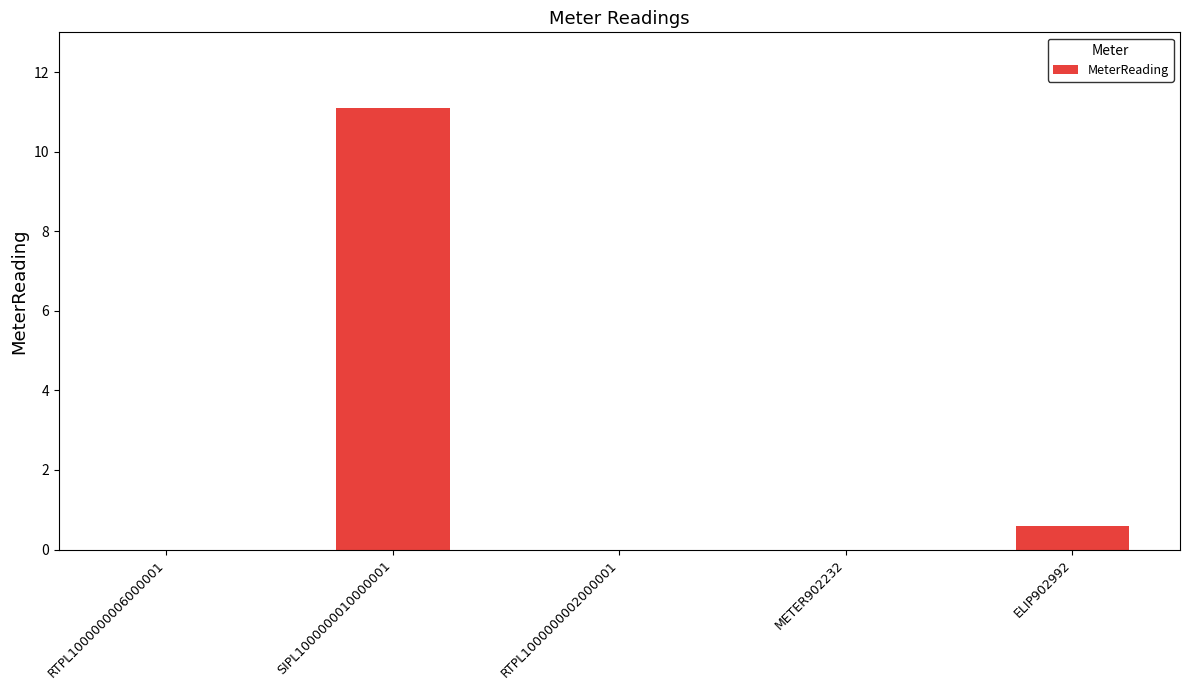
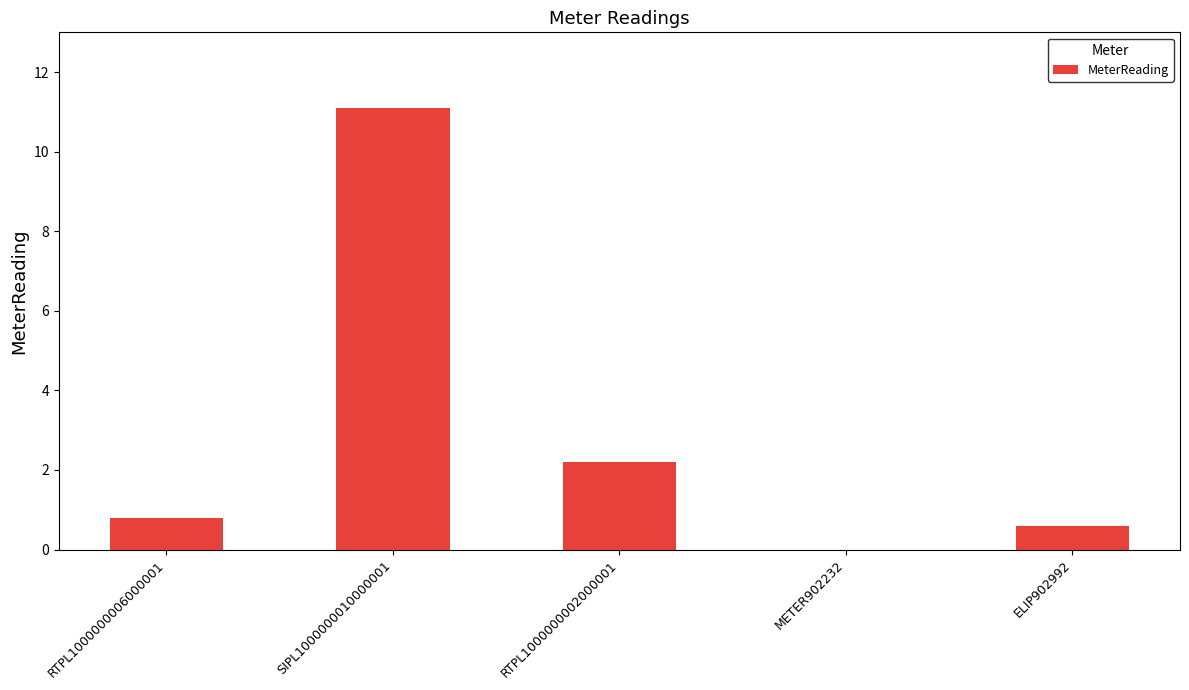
RTPL1000000006000001: 0.0 -> 0.8
RTPL1000000002000001: 0.0 -> 2.2
